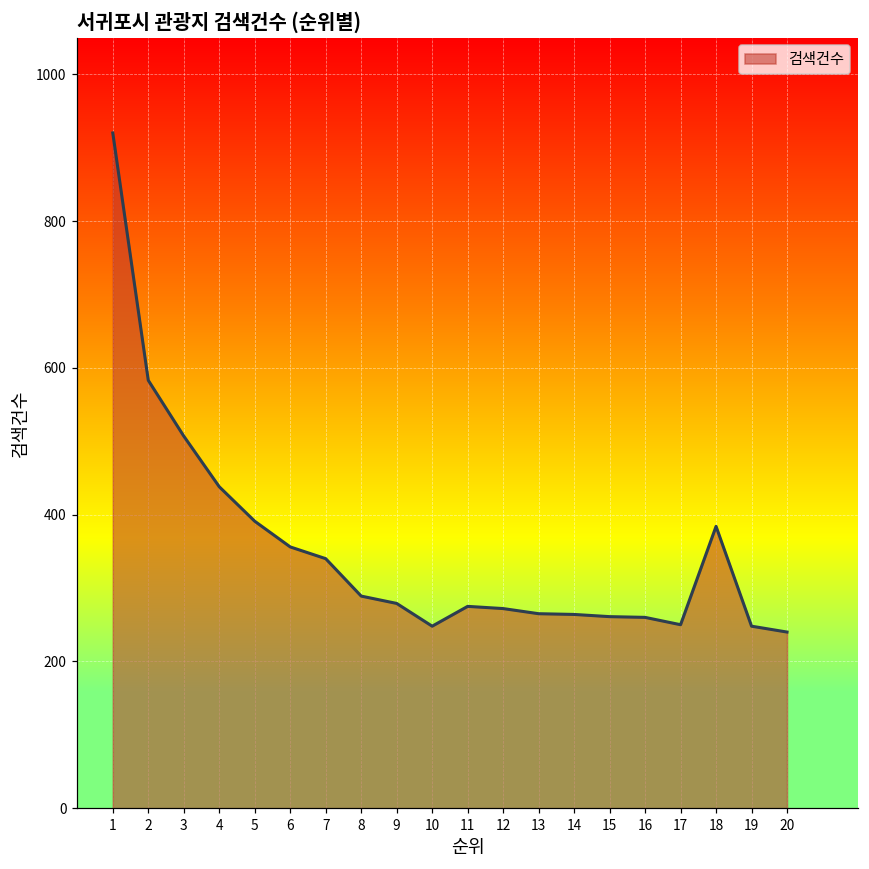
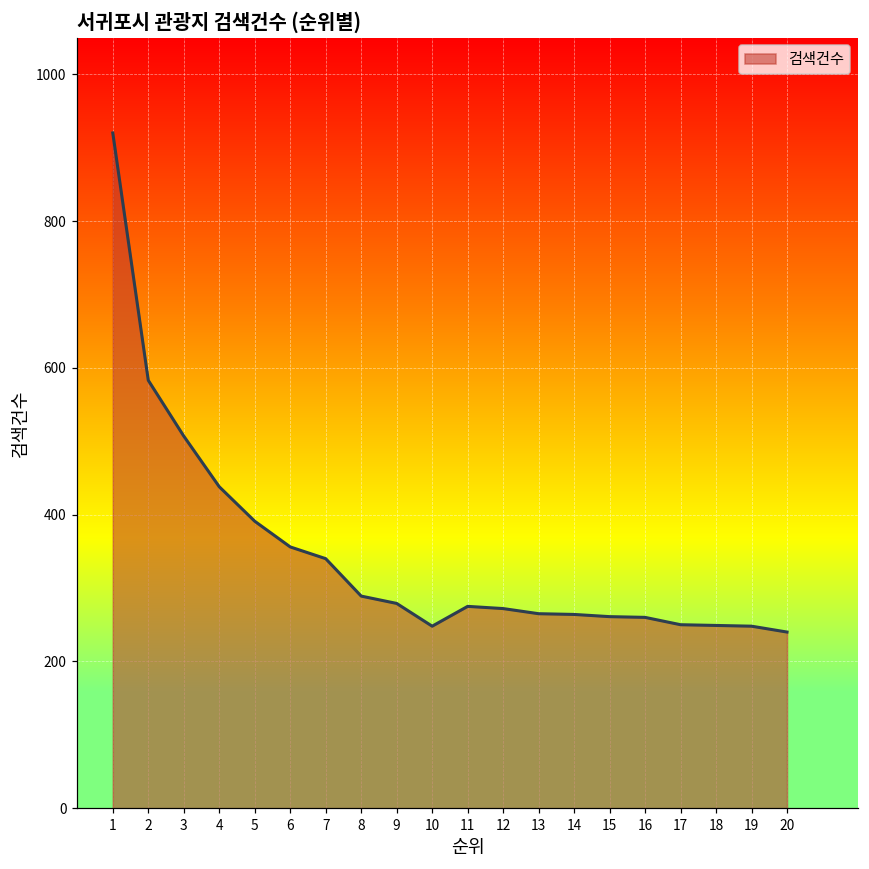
18: 380 -> 250
